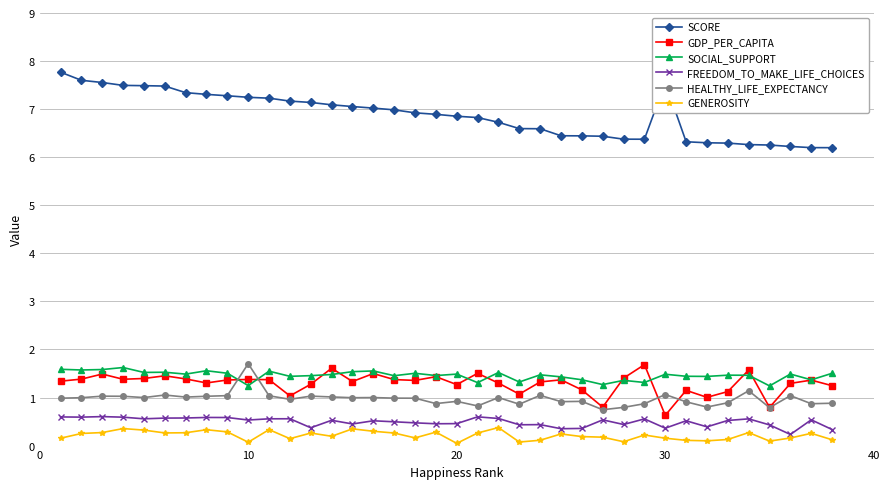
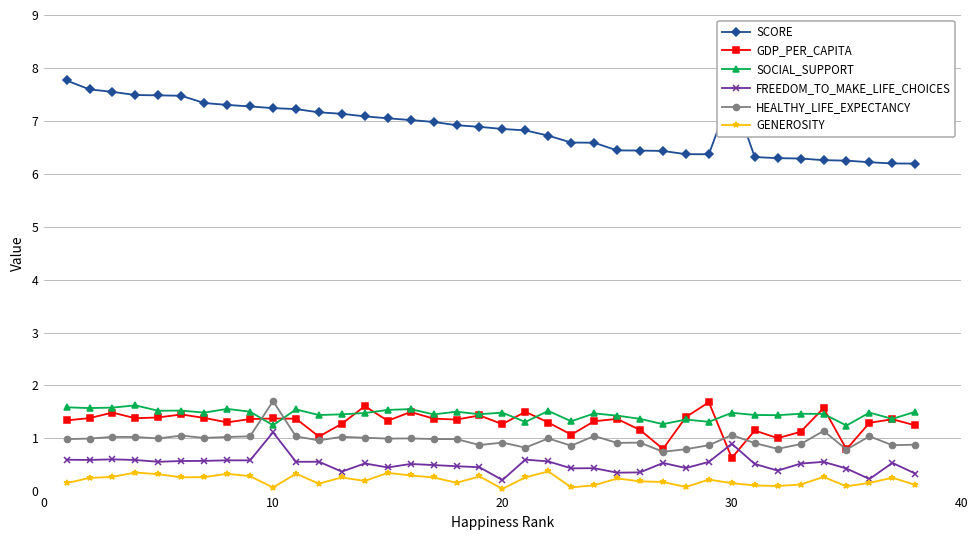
FREEDOM_TO_MAKE_LIFE_CHOICES, 10: 0.5 -> 1.1
FREEDOM_TO_MAKE_LIFE_CHOICES, 20: 0.5 -> 0.2
FREEDOM_TO_MAKE_LIFE_CHOICES, 30: 0.4 -> 0.9
